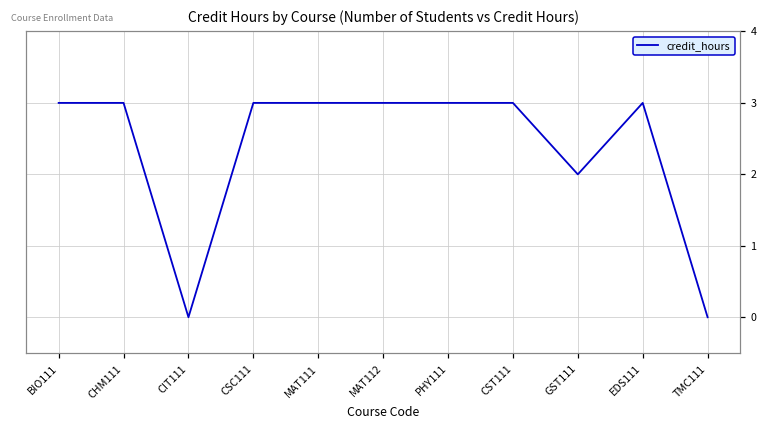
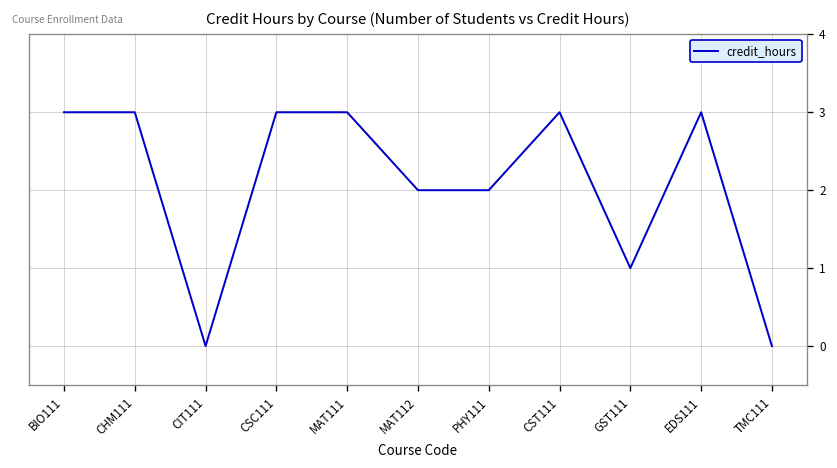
MAT112: 3 -> 2
PHY111: 3 -> 2
GST111: 2 -> 1
